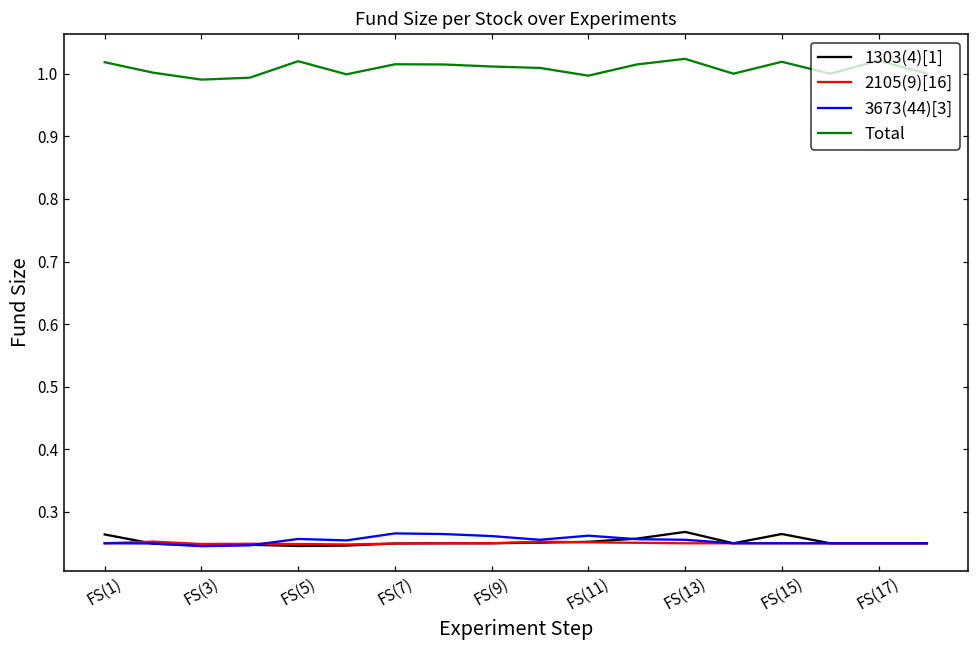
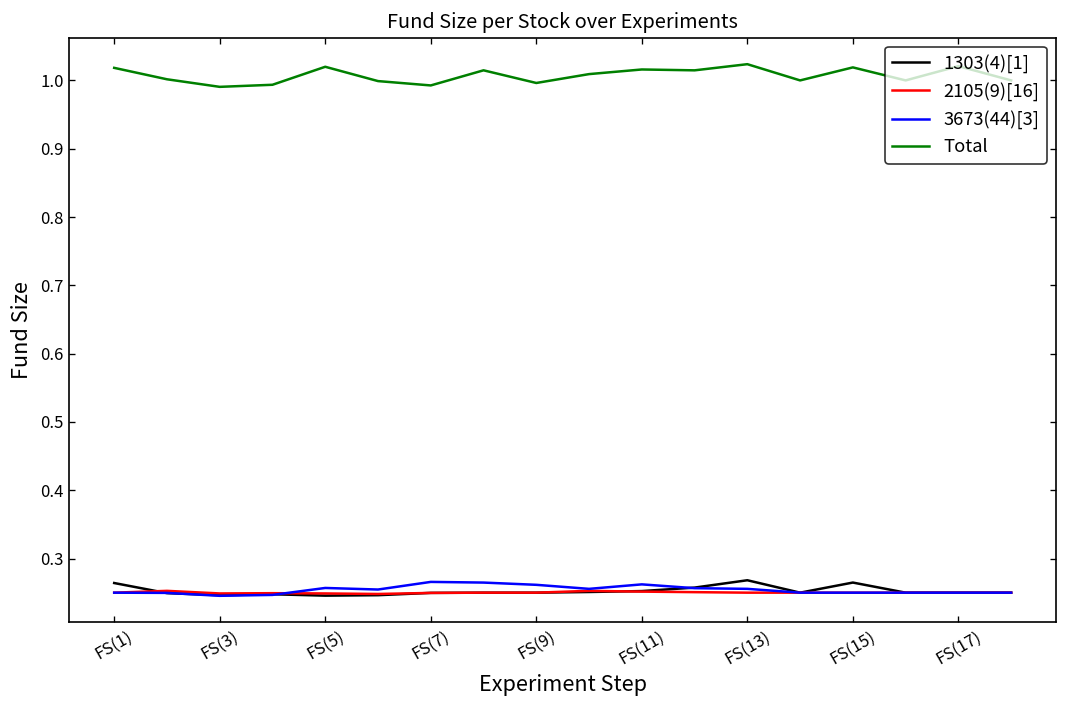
Total, FS(7): 1.02 -> 0.99
Total, FS(9): 1.01 -> 1.00
Total, FS(11): 1.00 -> 1.02
